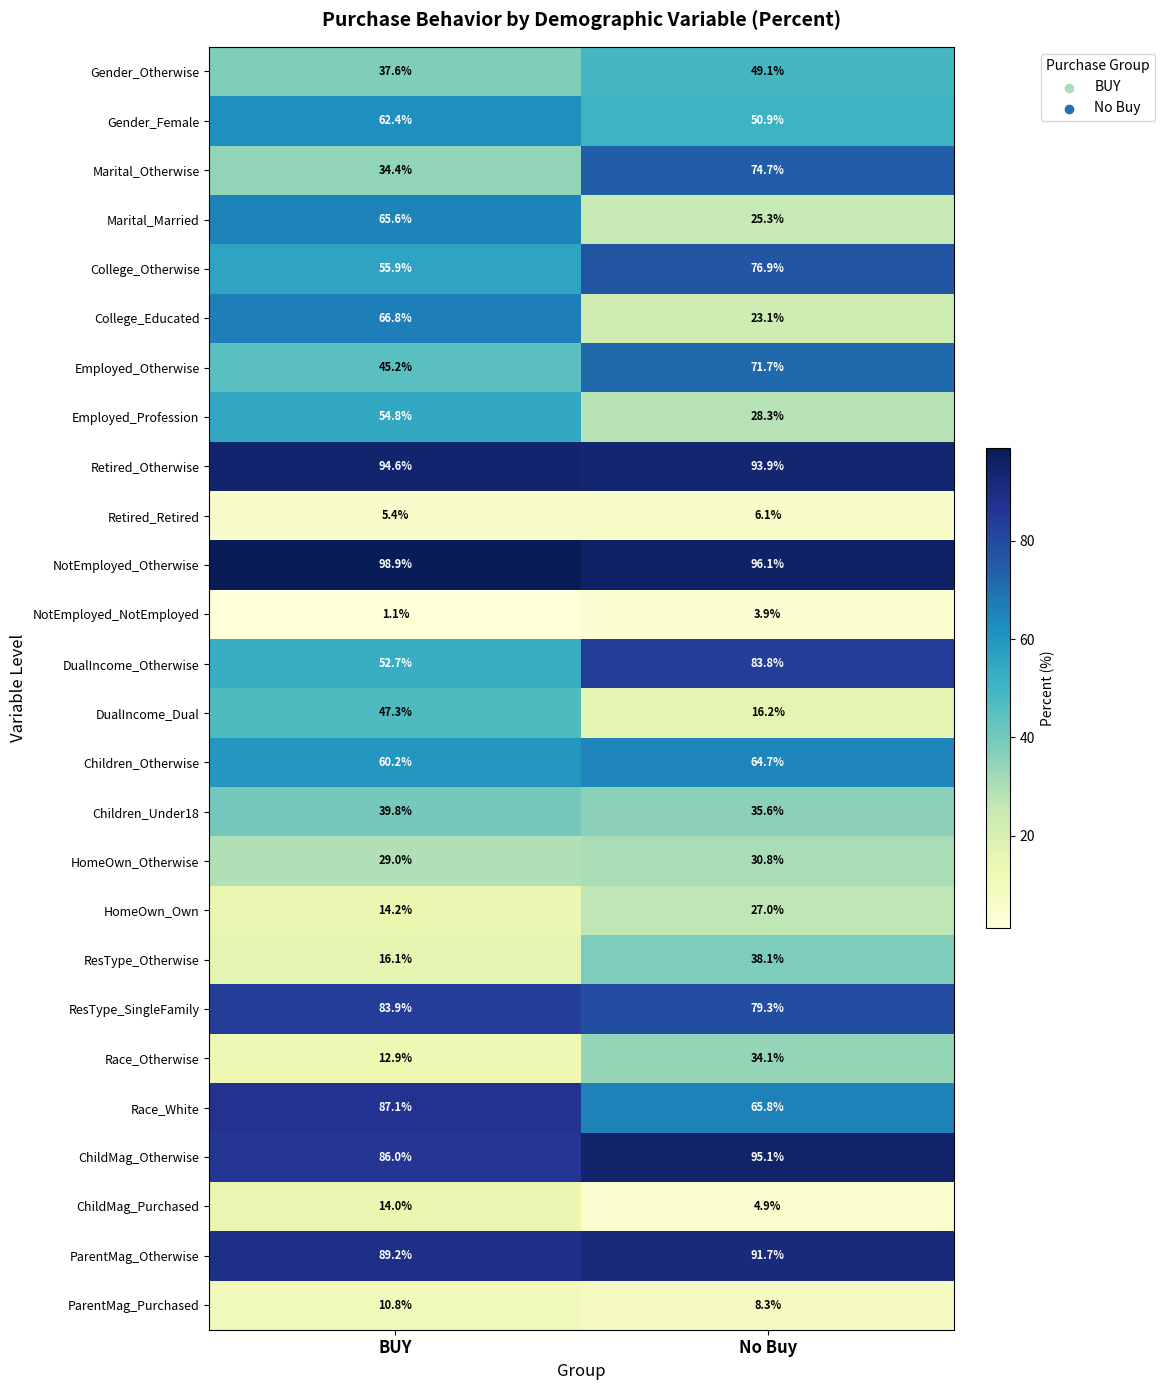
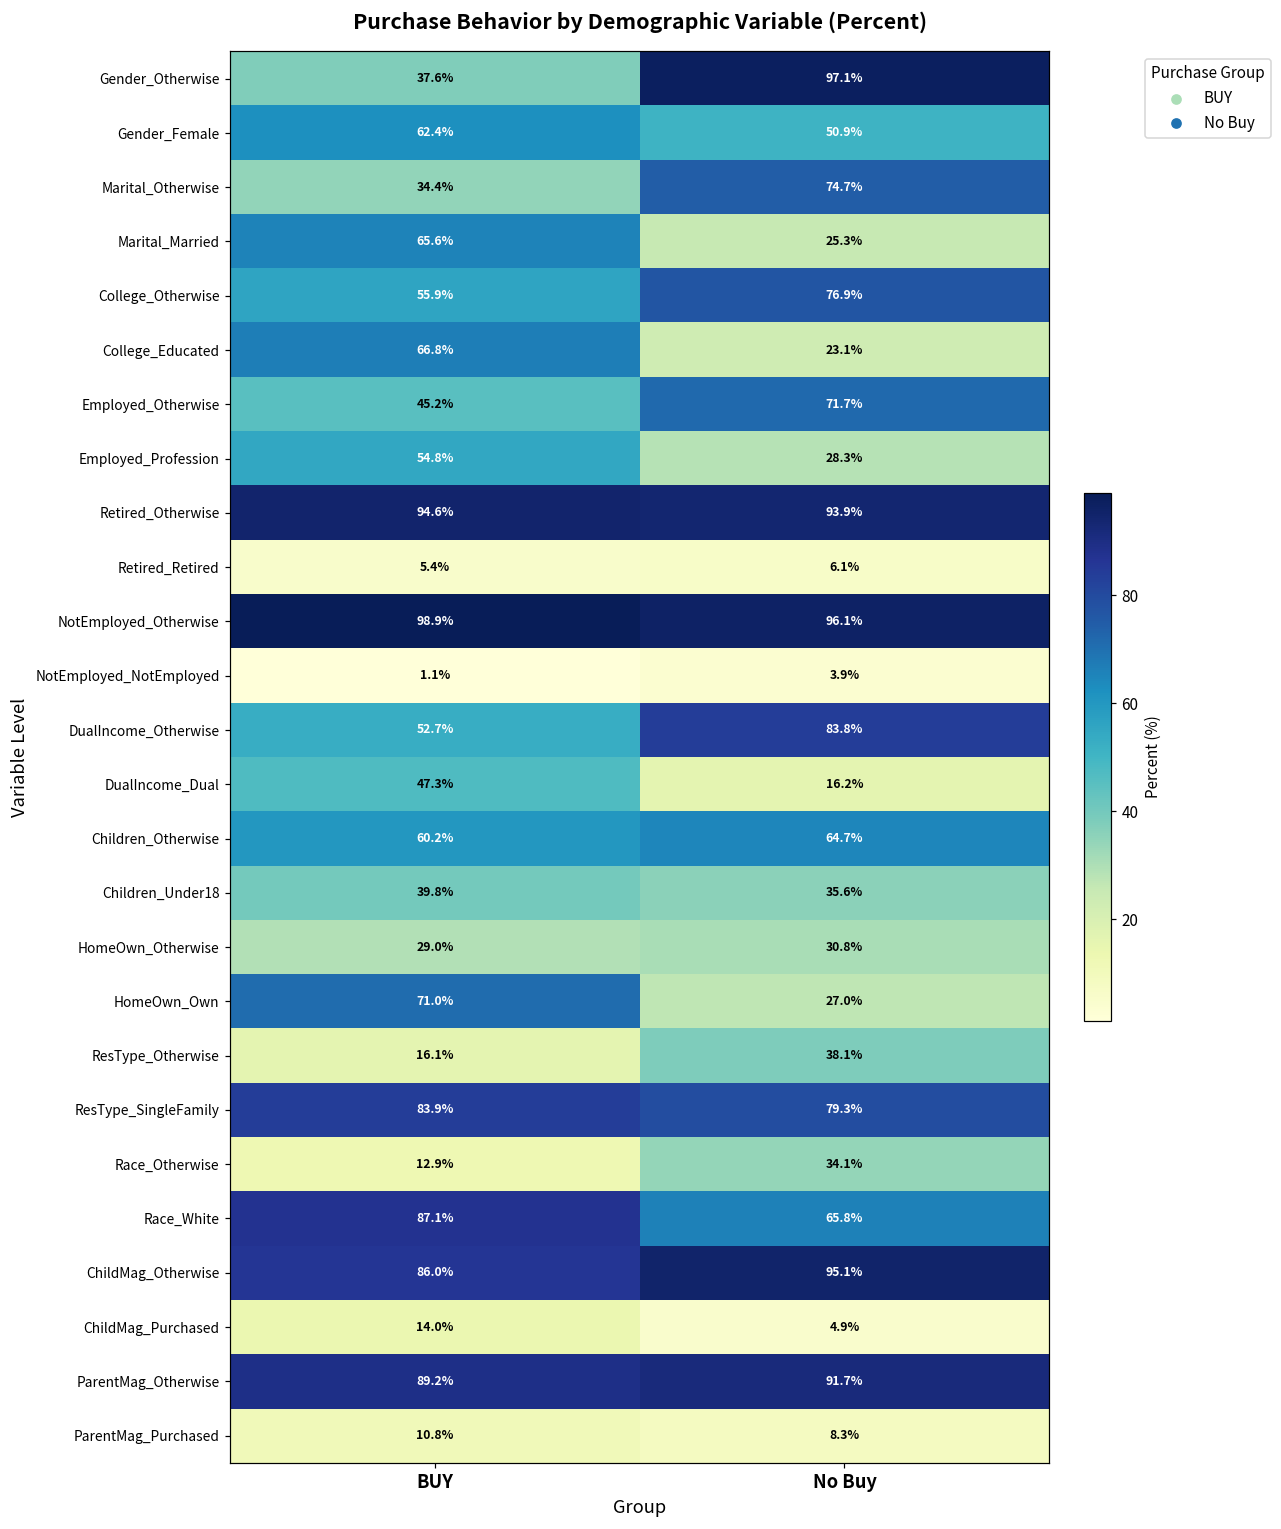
Gender_Otherwise, No Buy: 49.1% -> 97.1%
HomeOwn_Own, BUY: 14.2% -> 71.0%
